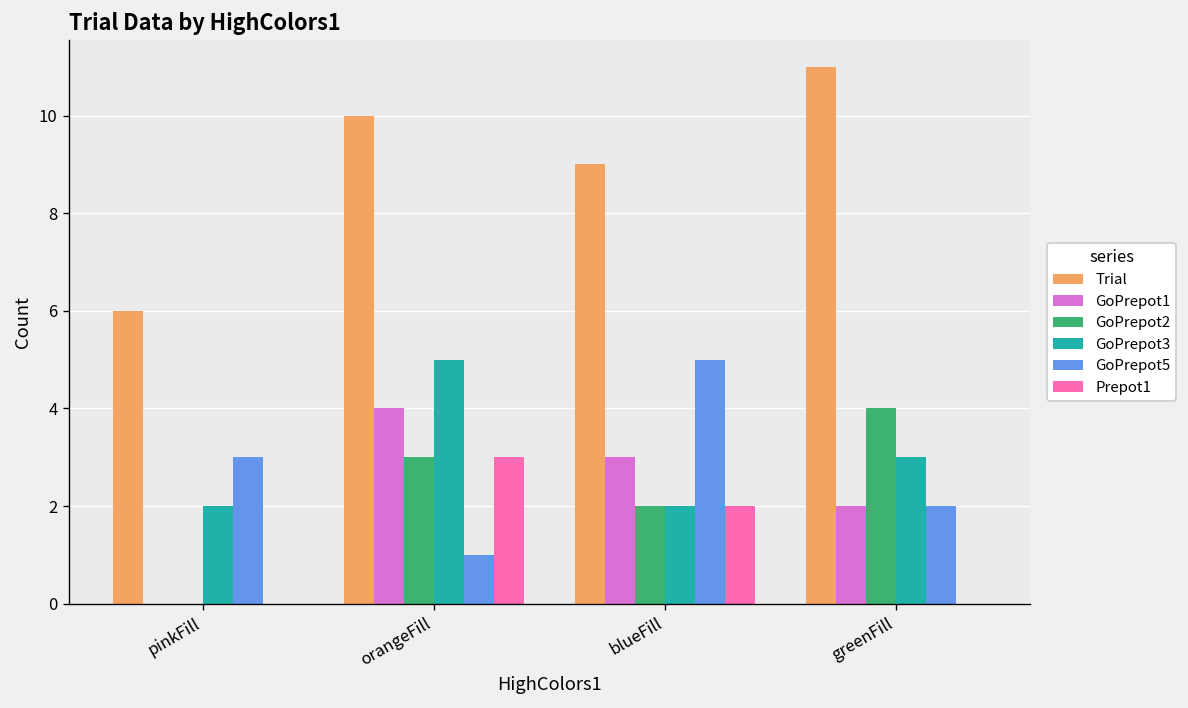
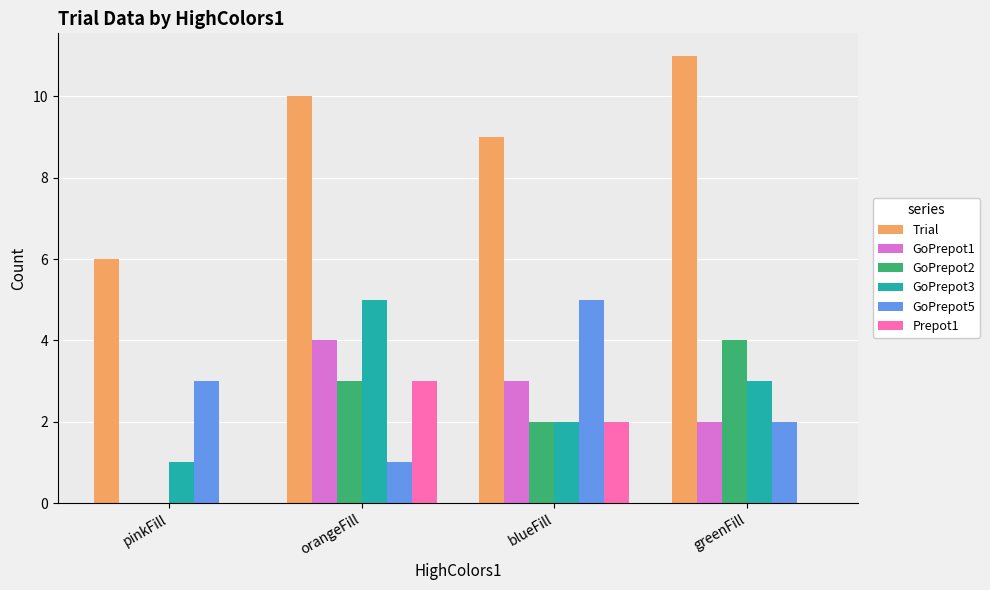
GoPrepot3, pinkFill: 2 -> 1
